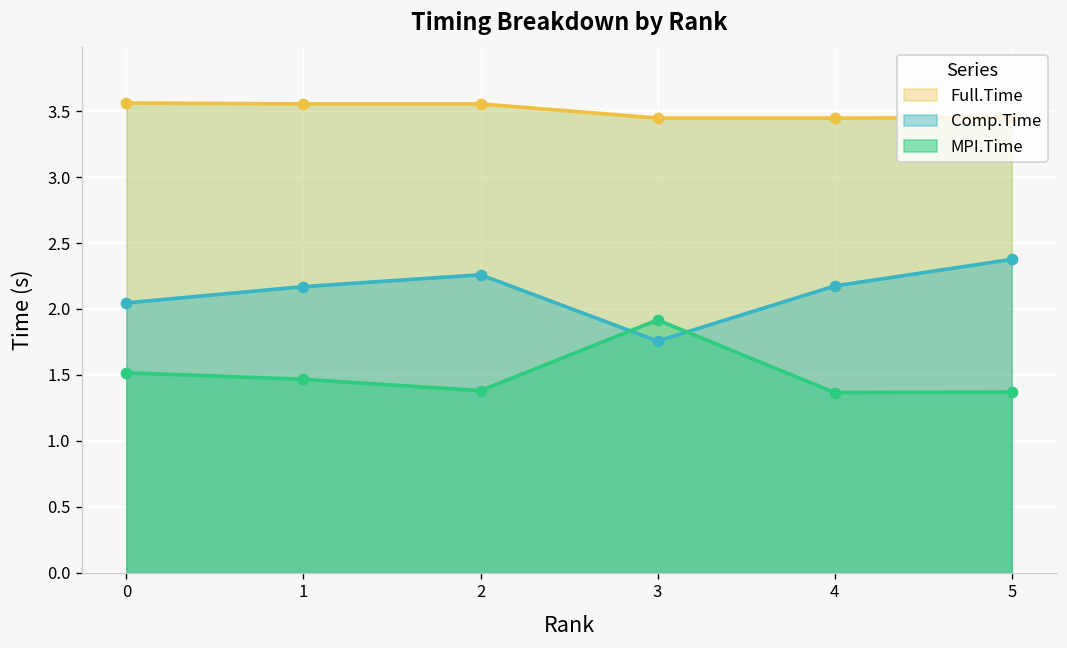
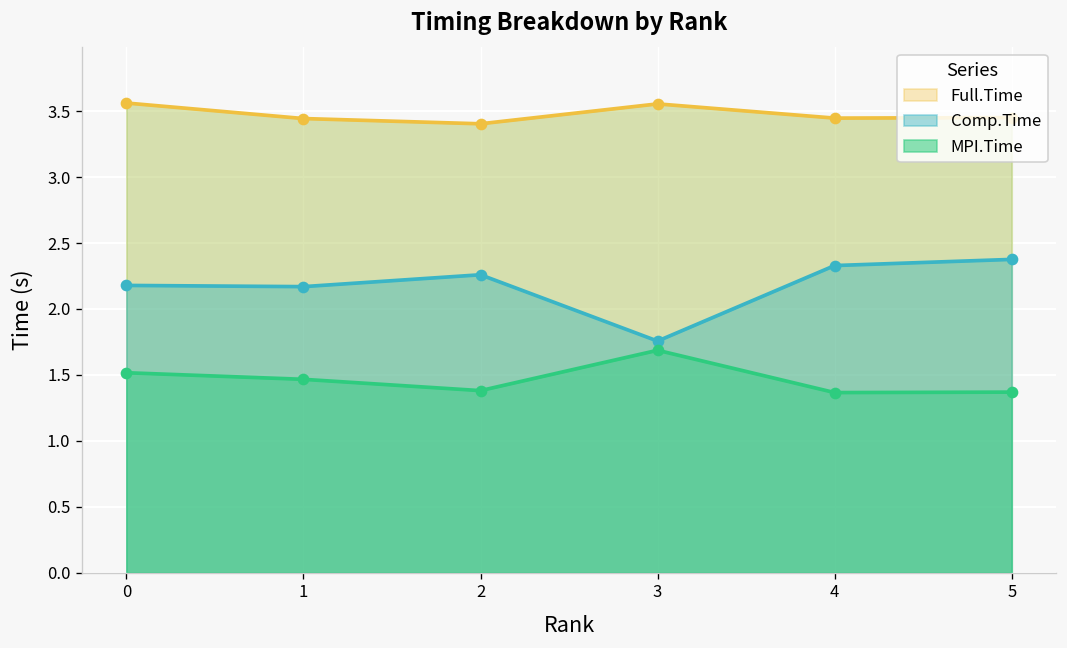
Comp.Time, 0: 2.05 -> 2.18
Full.Time, 1: 3.56 -> 3.44
Full.Time, 2: 3.56 -> 3.40
Full.Time, 3: 3.45 -> 3.56
MPI.Time, 3: 1.92 -> 1.69
Comp.Time, 4: 2.17 -> 2.33
